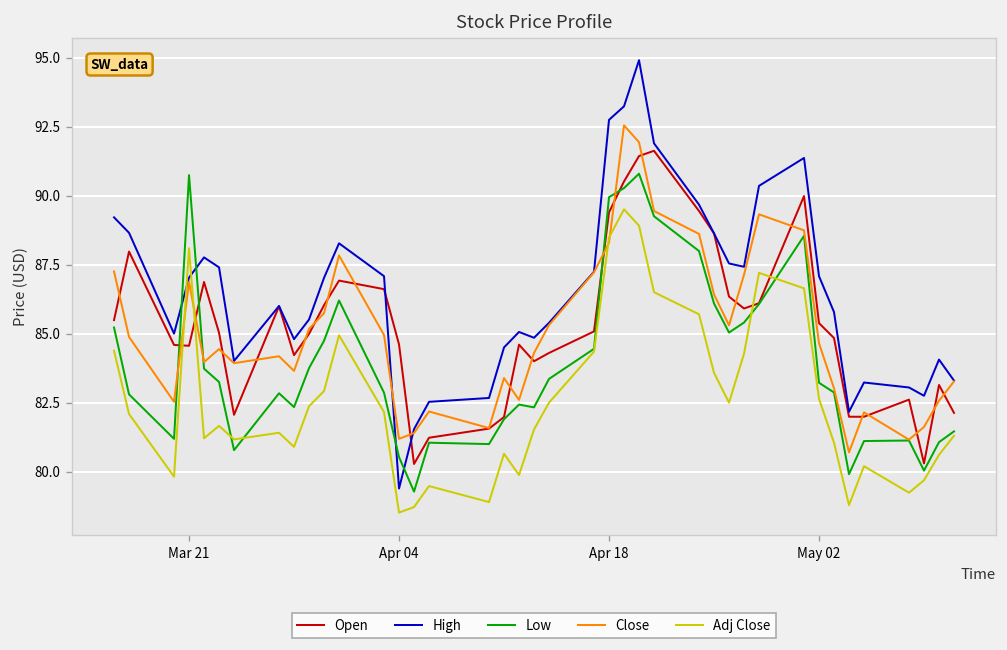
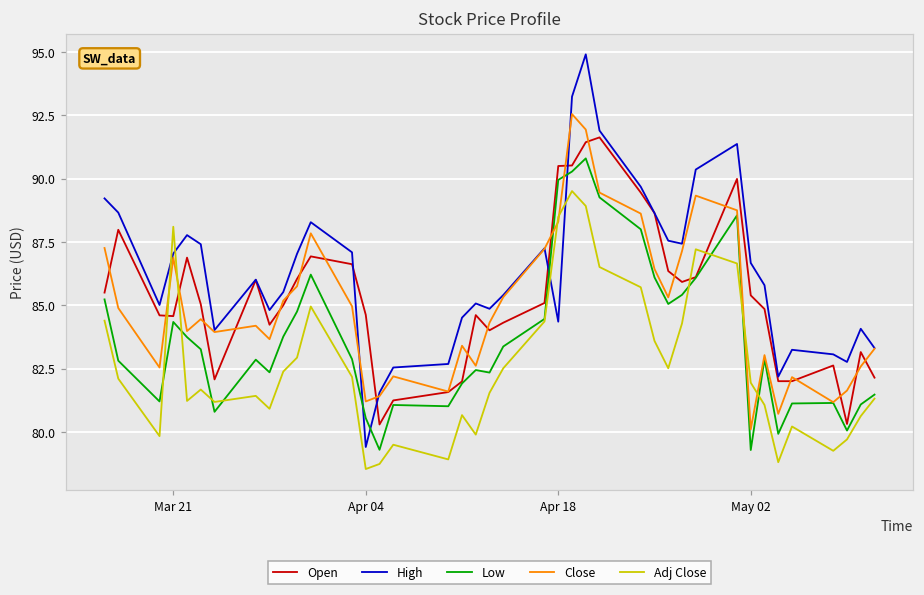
Low, Mar 21: 90.8 -> 84.3
Open, Apr 18: 89.4 -> 90.5
High, Apr 18: 92.8 -> 84.4
High, May 02: 87.1 -> 86.7
Low, May 02: 83.2 -> 79.3
Close, May 02: 84.7 -> 80.1
Adj Close, May 02: 82.7 -> 81.9
